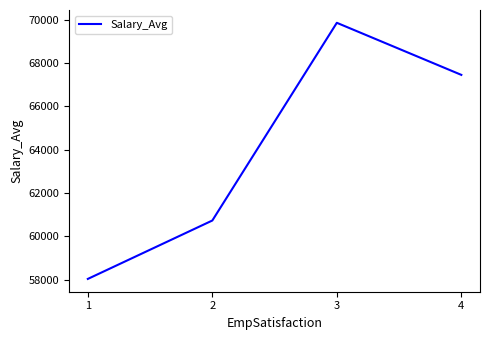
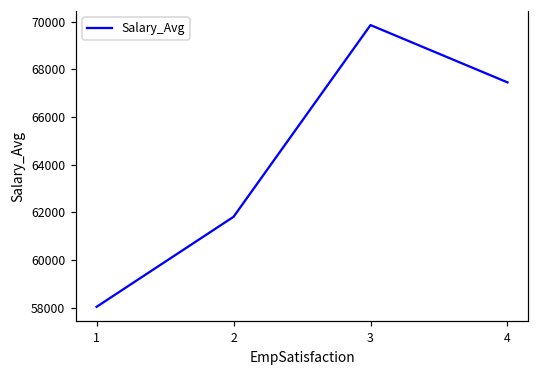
2: 60700 -> 61800
